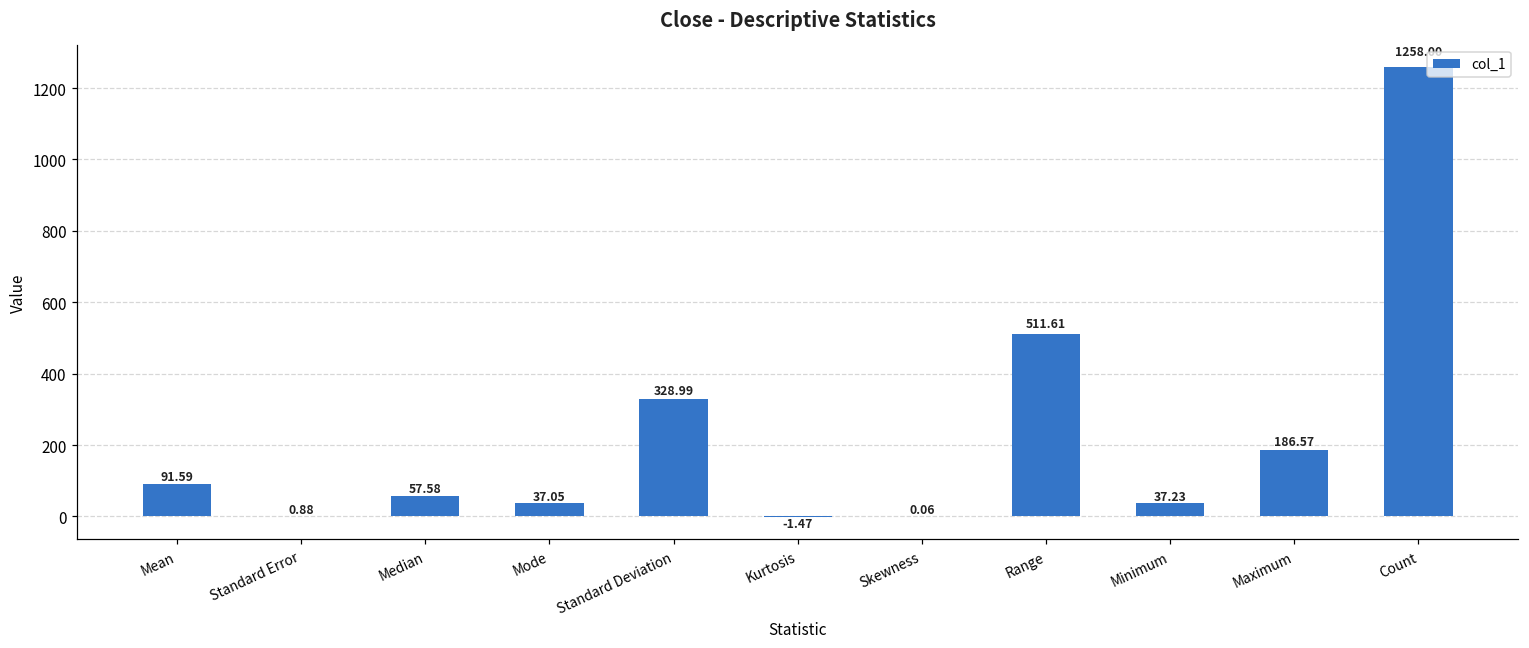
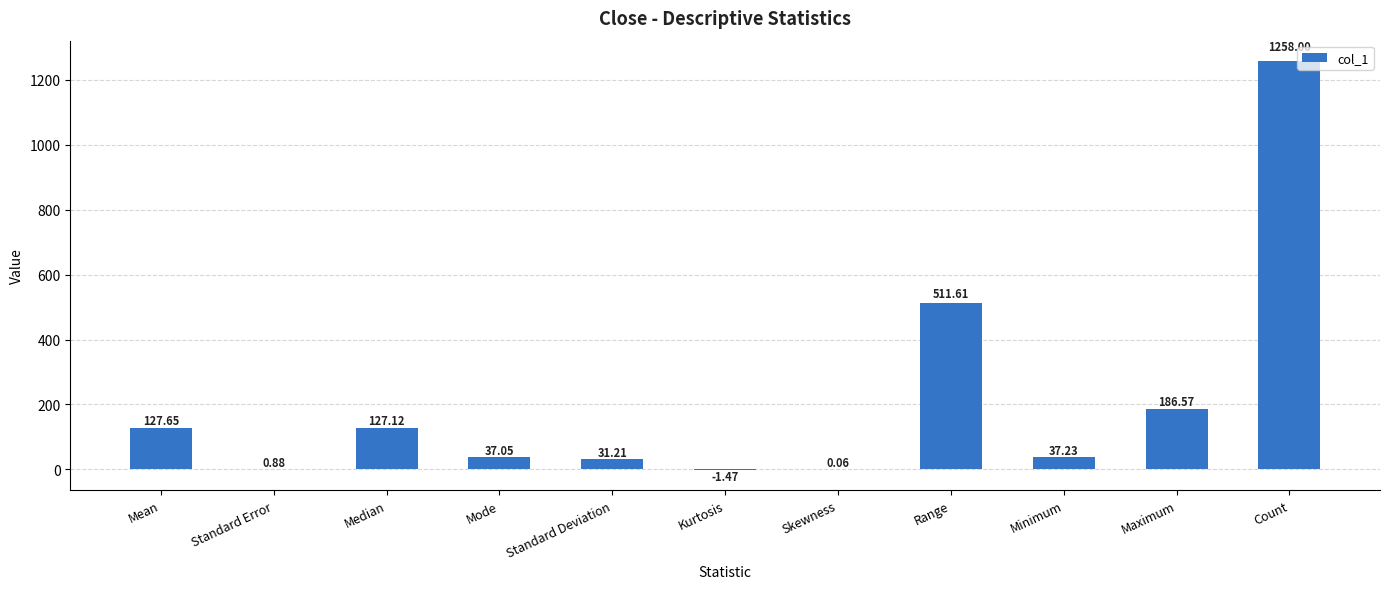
Mean: 91.59 -> 127.65
Median: 57.58 -> 127.12
Standard Deviation: 328.99 -> 31.21
